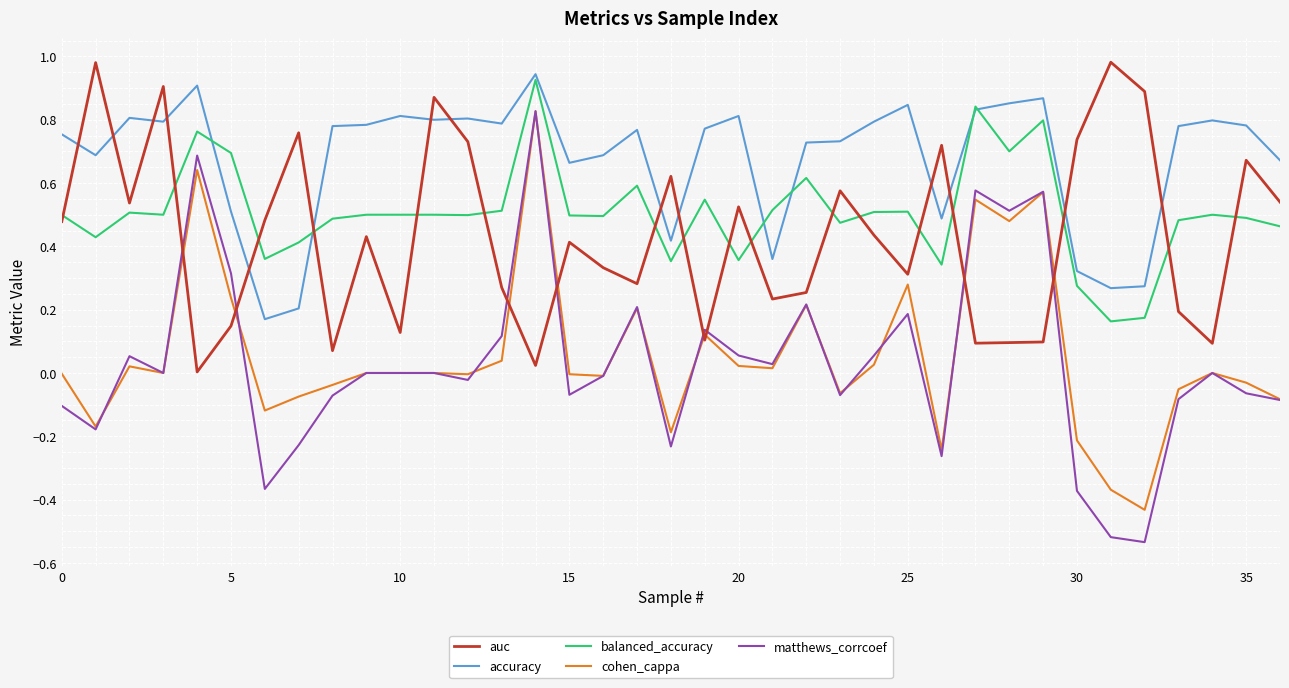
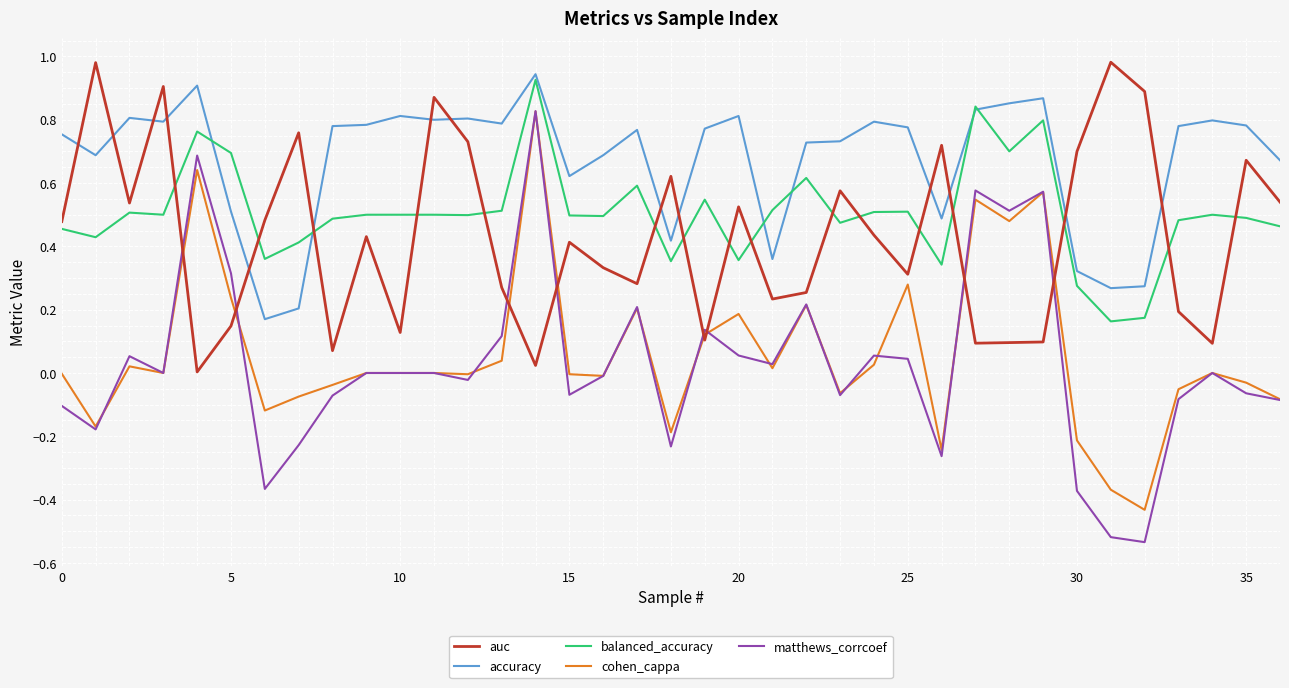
balanced_accuracy, 0: 0.50 -> 0.46
accuracy, 15: 0.66 -> 0.62
cohen_cappa, 20: 0.02 -> 0.19
accuracy, 25: 0.85 -> 0.78
matthews_corrcoef, 25: 0.19 -> 0.04
auc, 30: 0.74 -> 0.70
